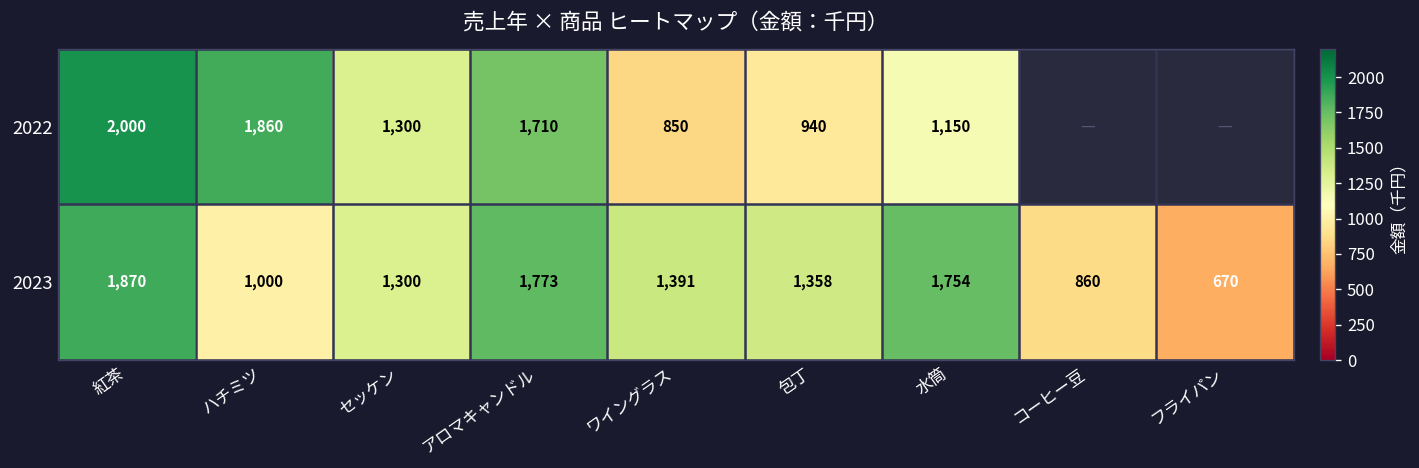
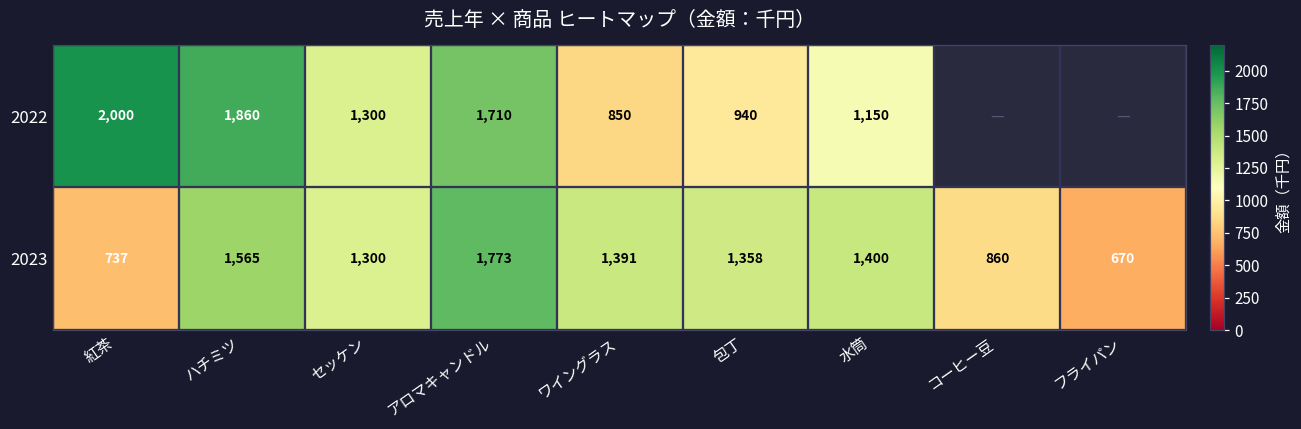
2023, 紅茶: 1,870 -> 737
2023, ハチミツ: 1,000 -> 1,565
2023, 水筒: 1,754 -> 1,400
